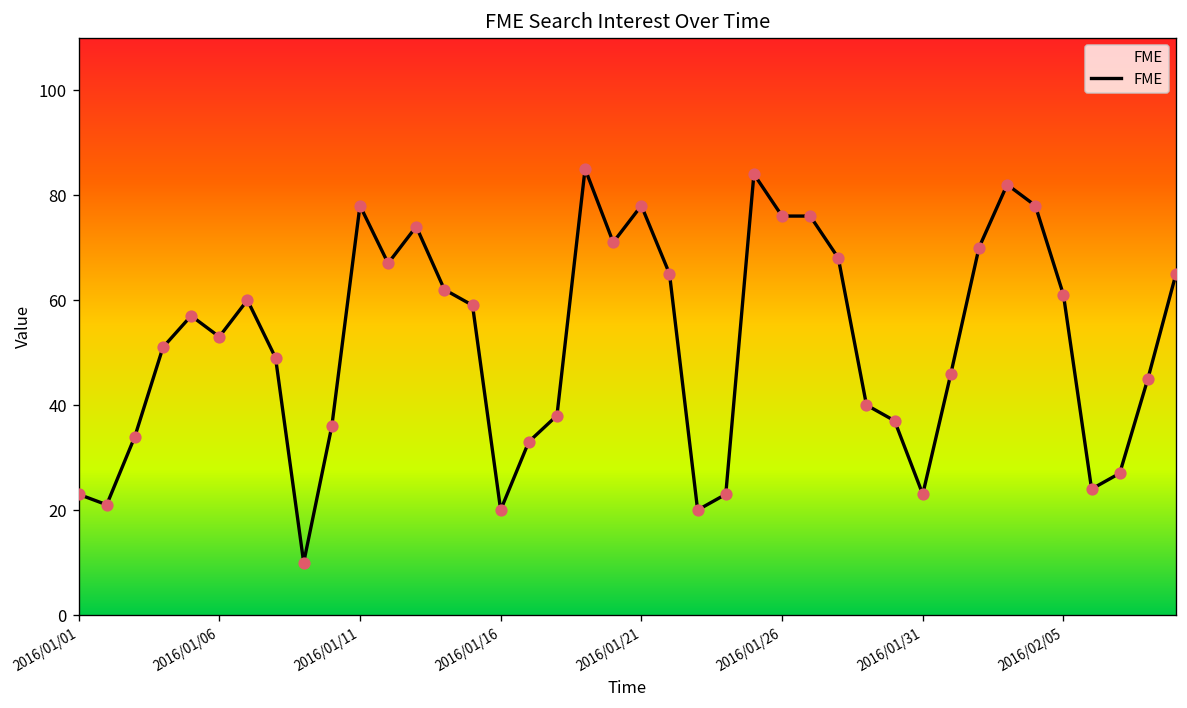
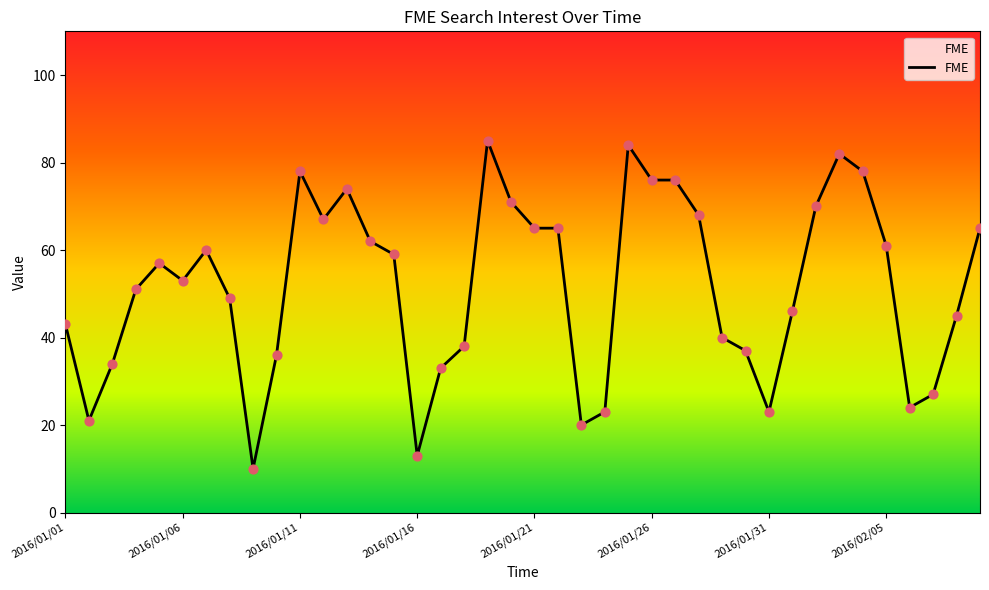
2016/01/01: 23 -> 43
2016/01/16: 20 -> 13
2016/01/21: 78 -> 65
